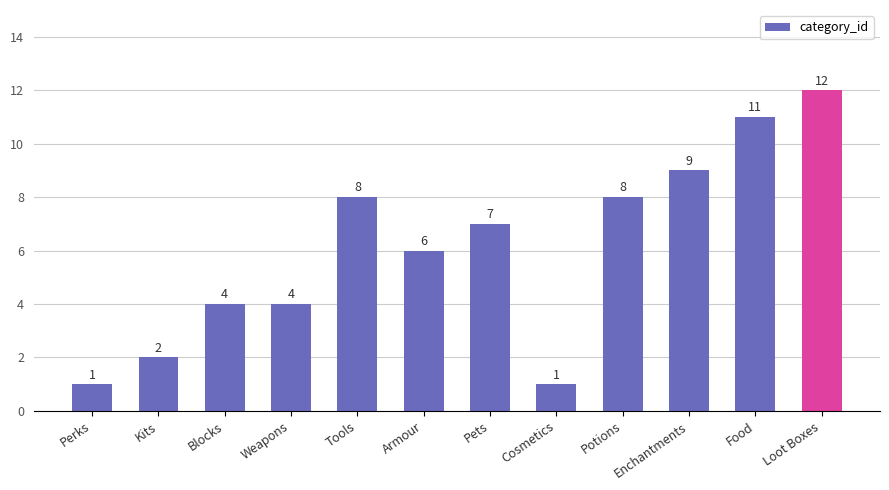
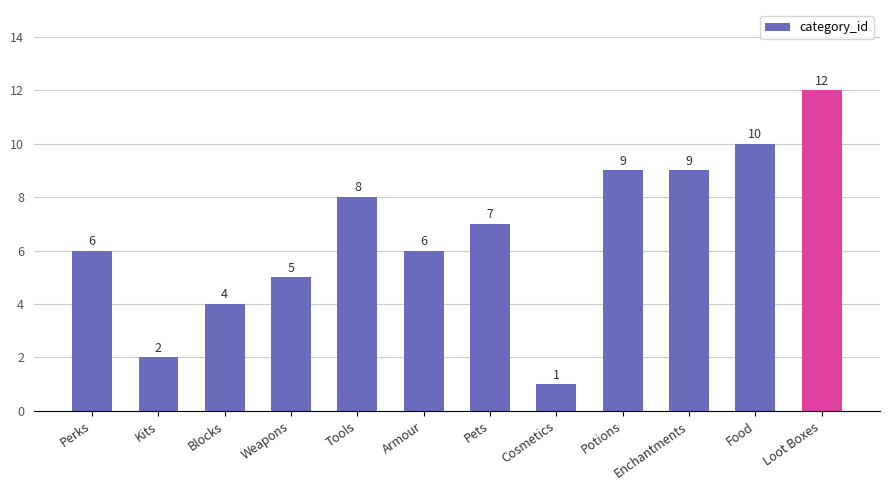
Perks: 1 -> 6
Weapons: 4 -> 5
Potions: 8 -> 9
Food: 11 -> 10
